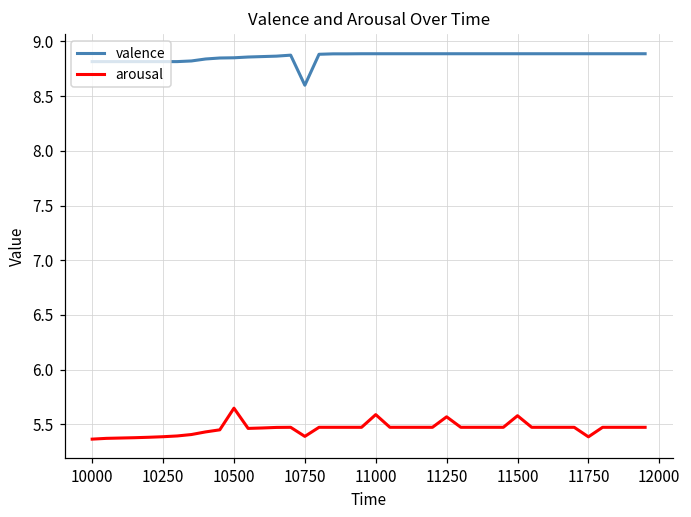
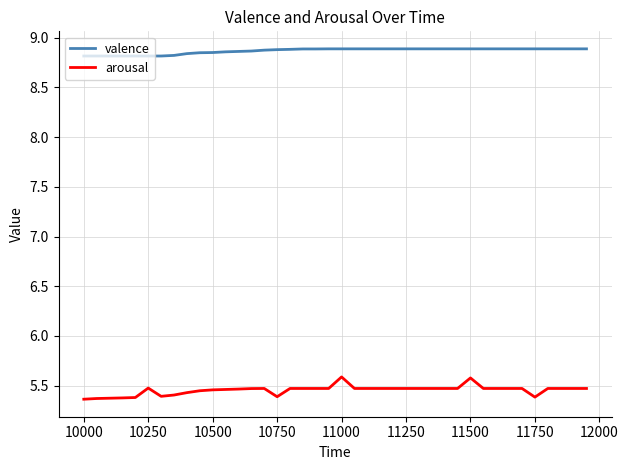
arousal, 10250: 5.4 -> 5.5
arousal, 10500: 5.6 -> 5.5
valence, 10750: 8.6 -> 8.9
arousal, 11250: 5.6 -> 5.5
